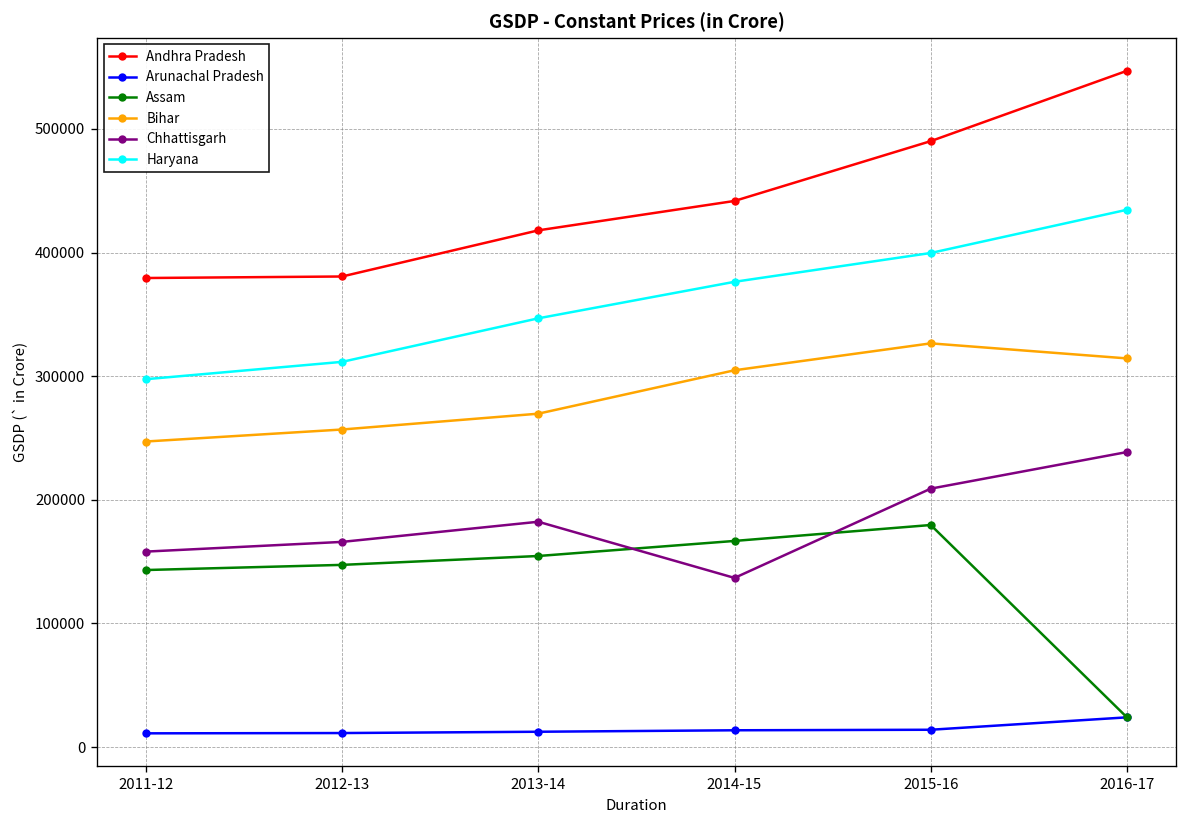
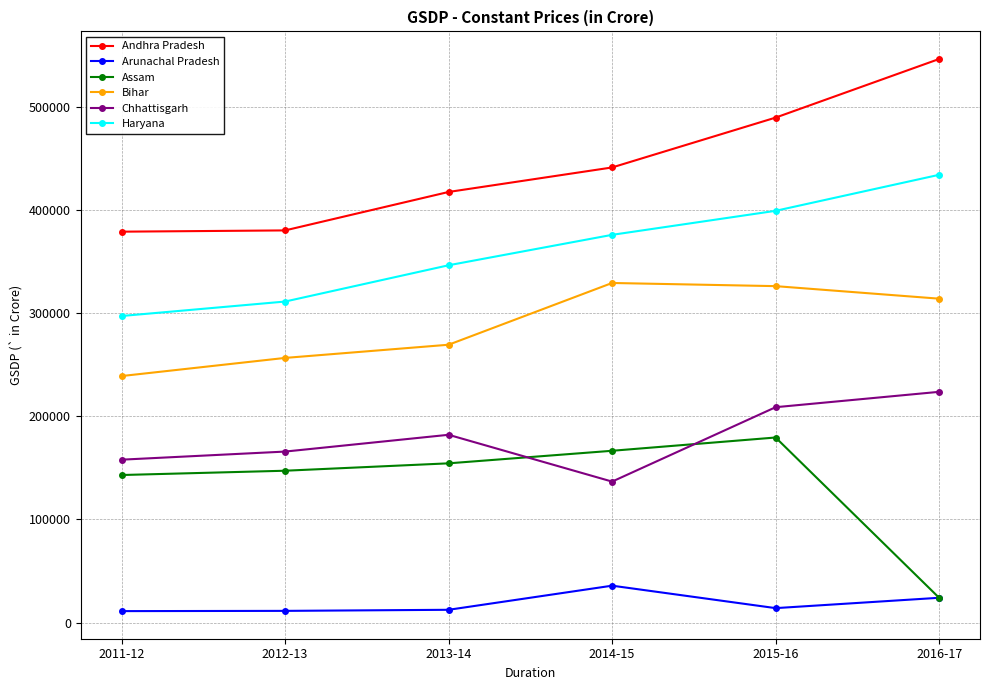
Bihar, 2011-12: 247000 -> 239000
Arunachal Pradesh, 2014-15: 14000 -> 36000
Bihar, 2014-15: 305000 -> 330000
Chhattisgarh, 2016-17: 239000 -> 224000
